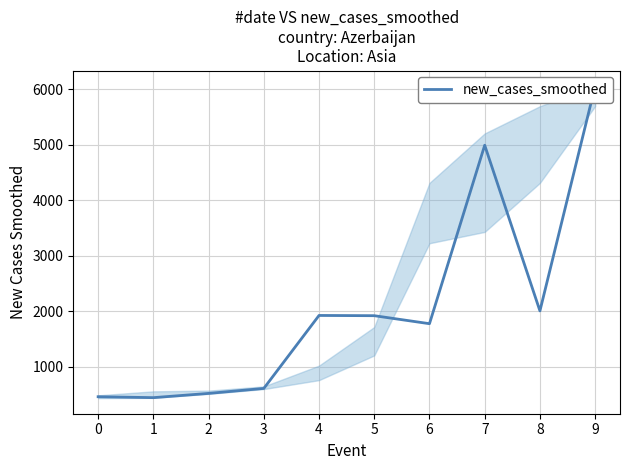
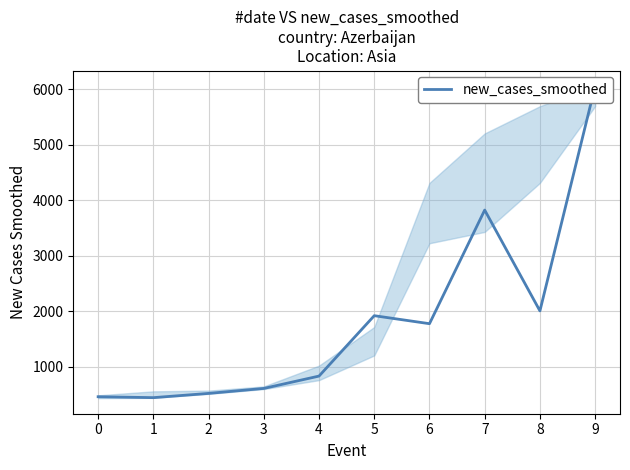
new_cases_smoothed, 4: 1900 -> 800
new_cases_smoothed, 7: 5000 -> 3800
